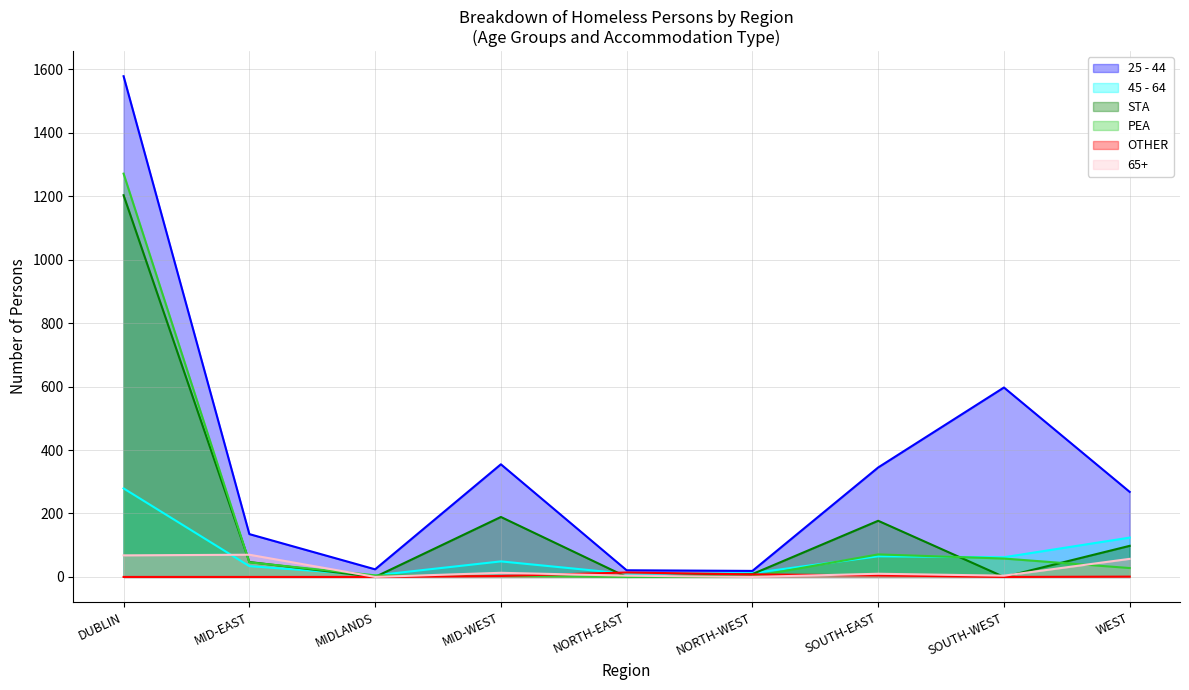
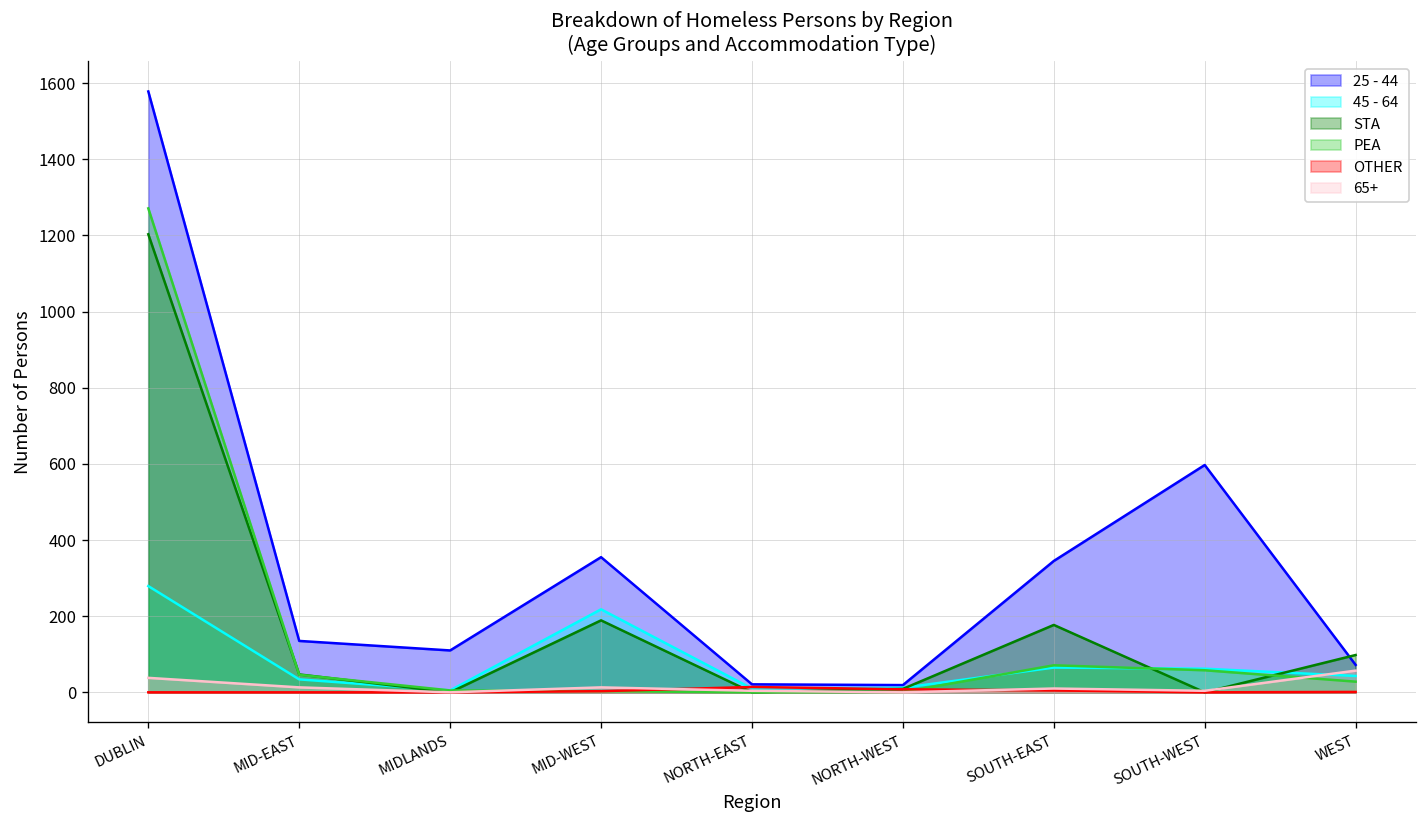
65+, DUBLIN: 70 -> 40
65+, MID-EAST: 70 -> 10
25 - 44, MIDLANDS: 20 -> 110
45 - 64, MID-WEST: 50 -> 220
25 - 44, WEST: 270 -> 70
45 - 64, WEST: 120 -> 40
